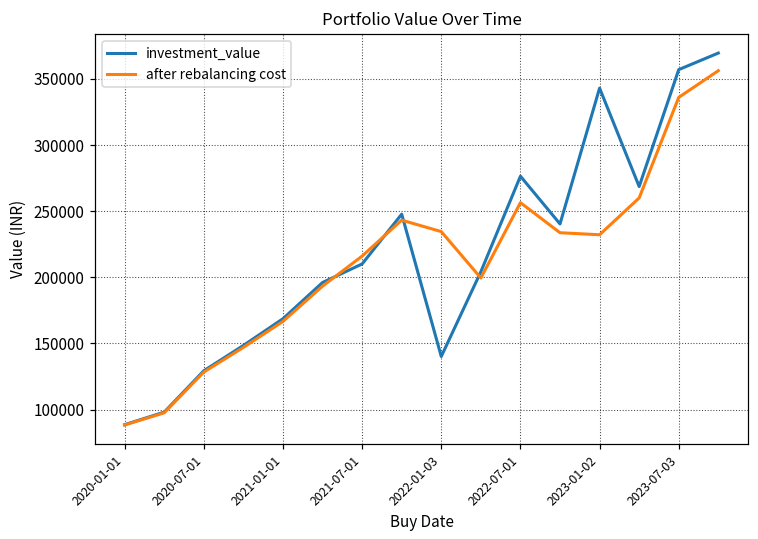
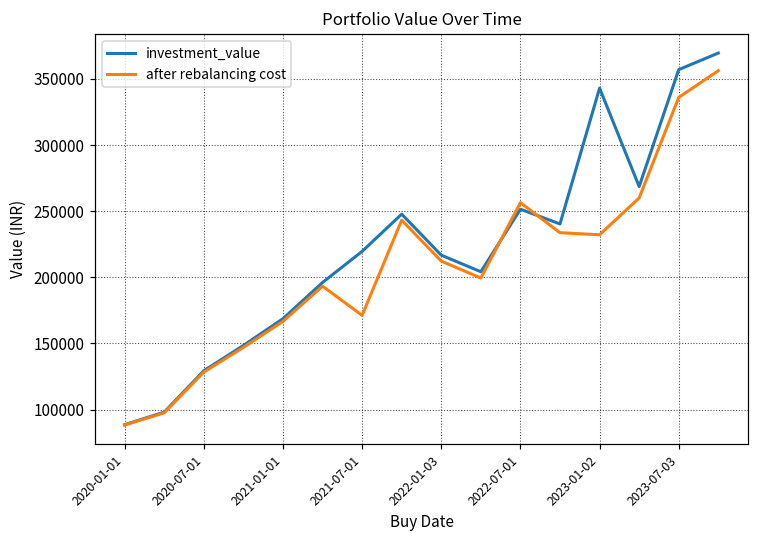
investment_value, 2021-07-01: 210000 -> 220000
after rebalancing cost, 2021-07-01: 216000 -> 171000
investment_value, 2022-01-03: 140000 -> 217000
after rebalancing cost, 2022-01-03: 235000 -> 212000
investment_value, 2022-07-01: 276000 -> 252000
